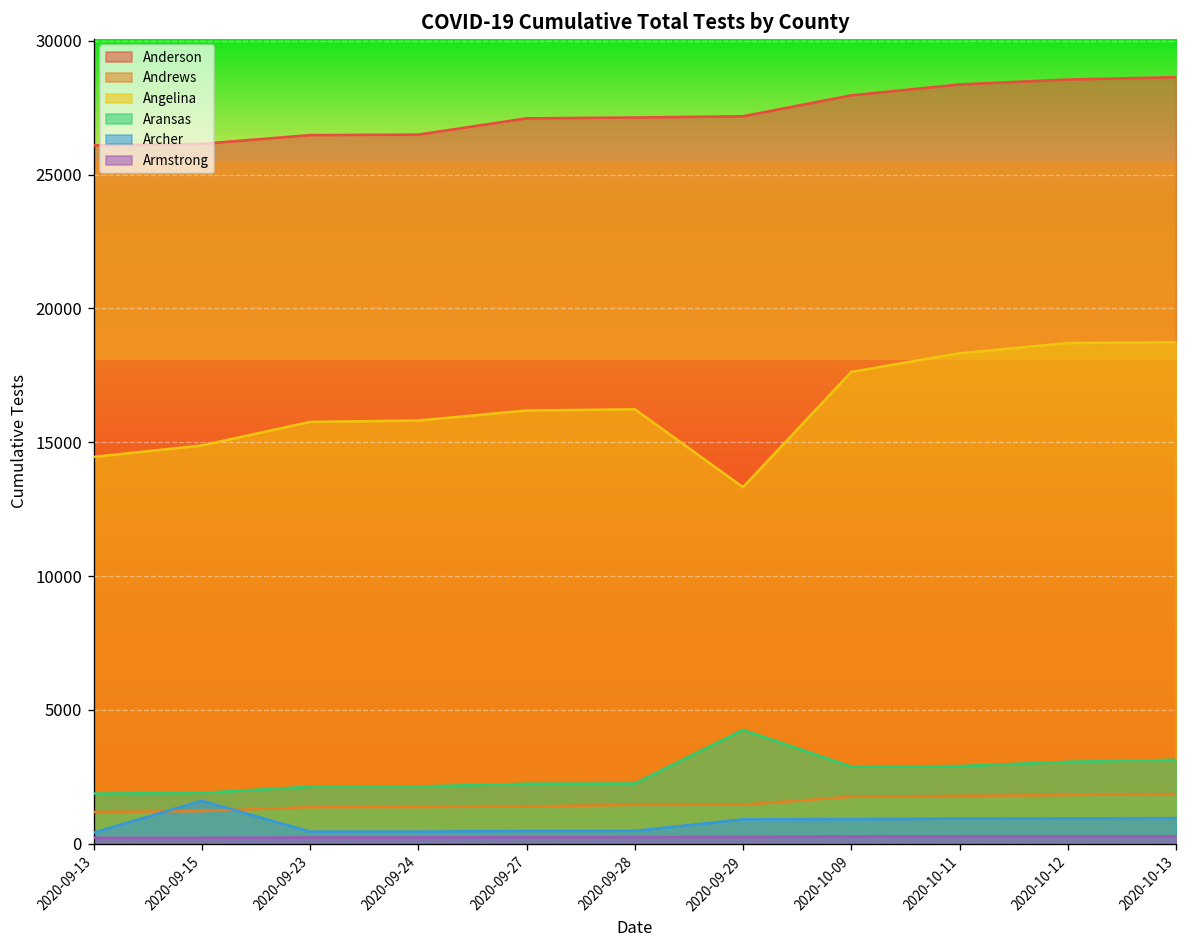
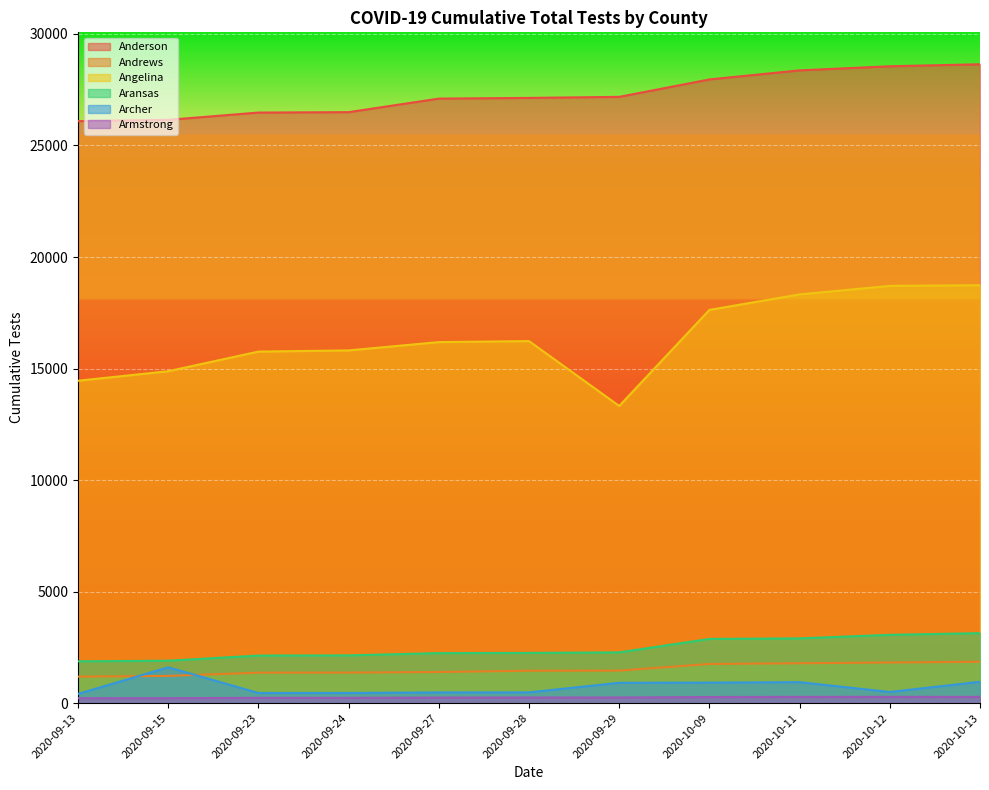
Aransas, 2020-09-29: 4300 -> 2300
Archer, 2020-10-12: 900 -> 500
